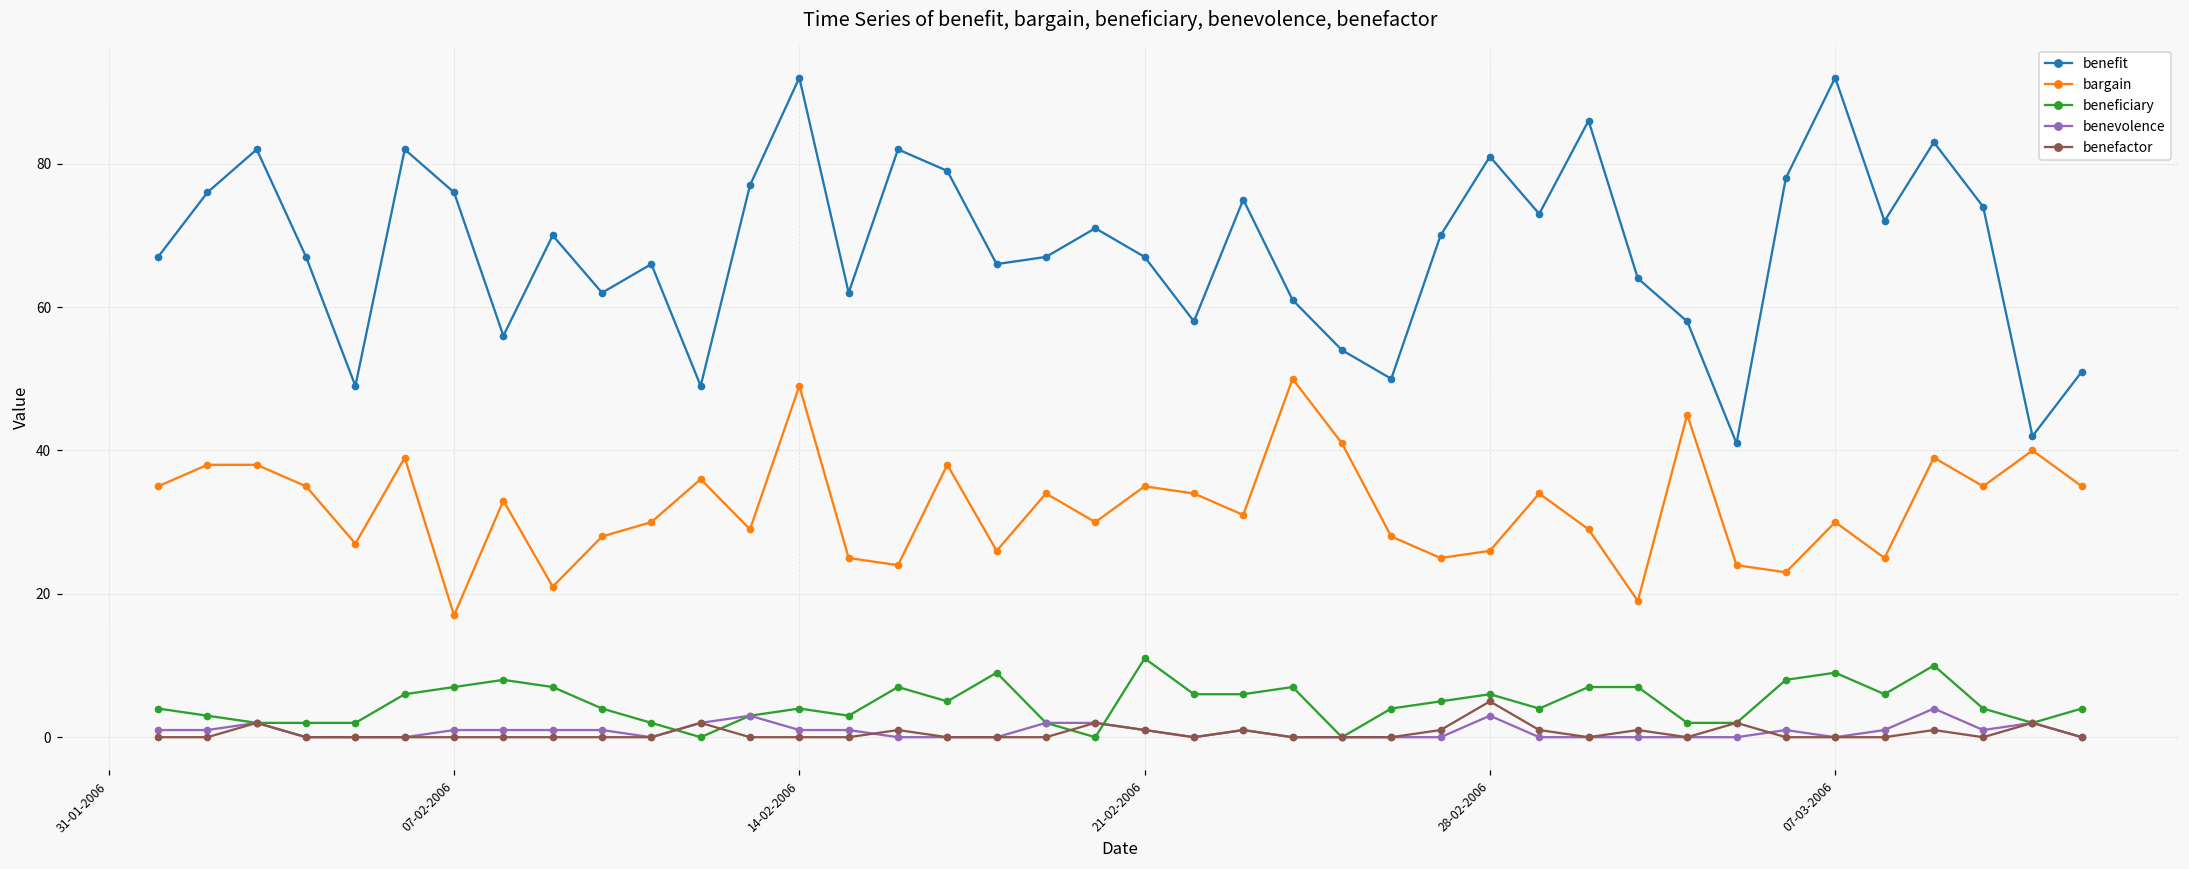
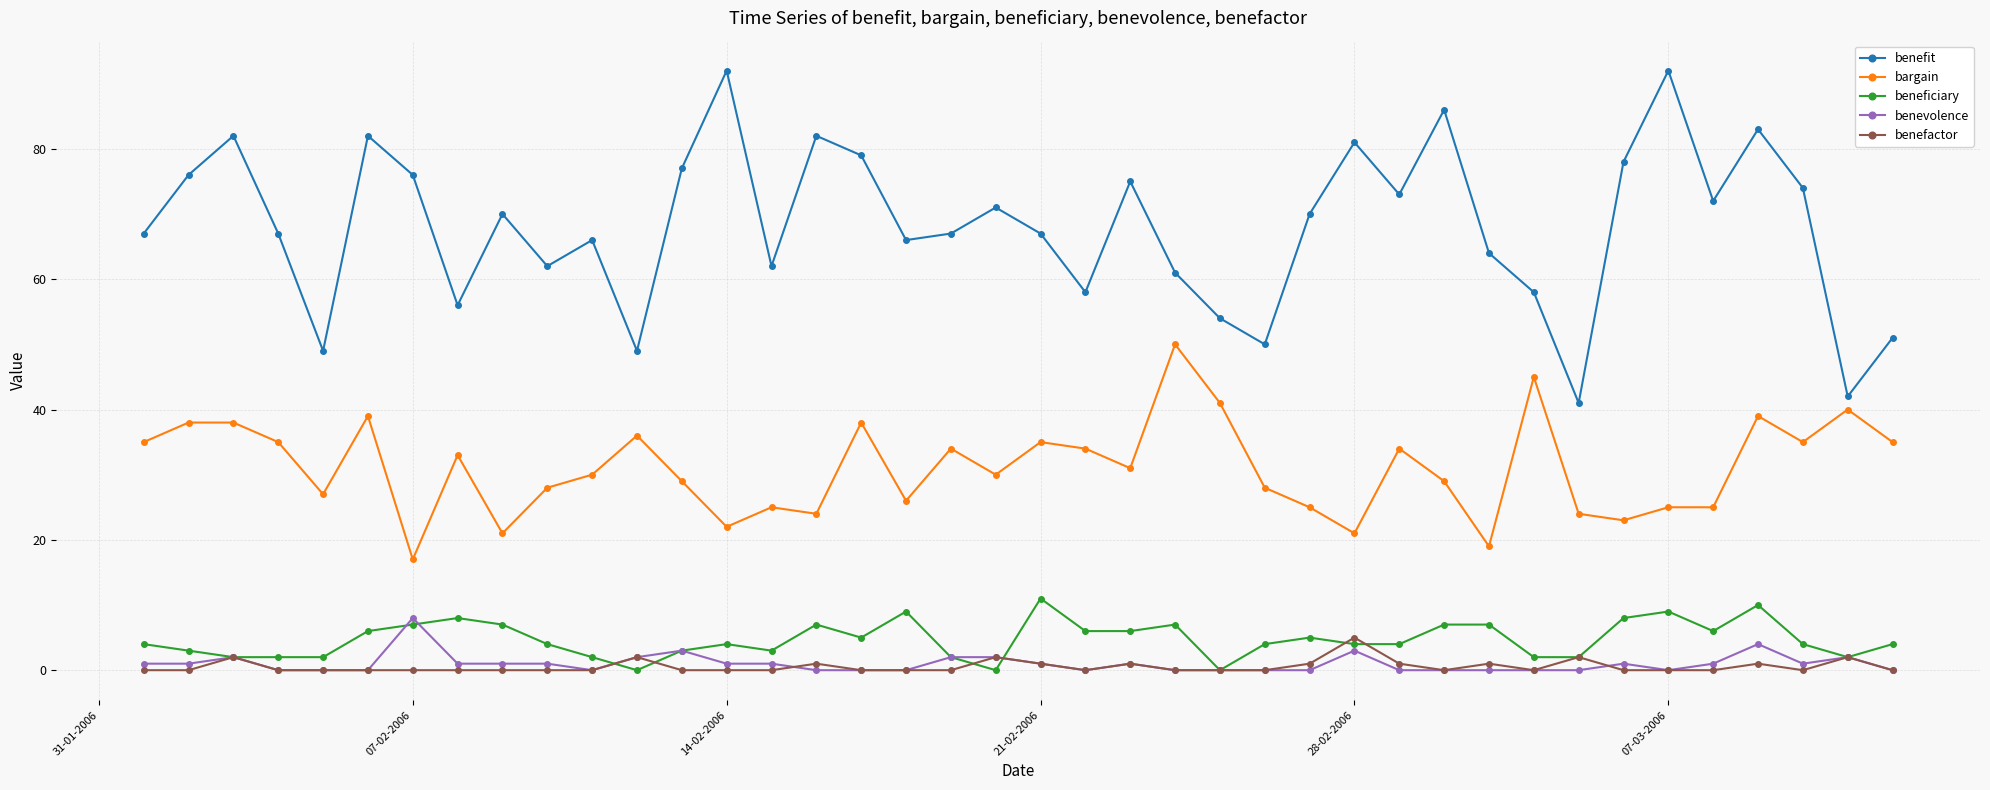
benevolence, 07-02-2006: 1 -> 8
bargain, 14-02-2006: 49 -> 22
bargain, 28-02-2006: 26 -> 21
beneficiary, 28-02-2006: 6 -> 4
bargain, 07-03-2006: 30 -> 25
